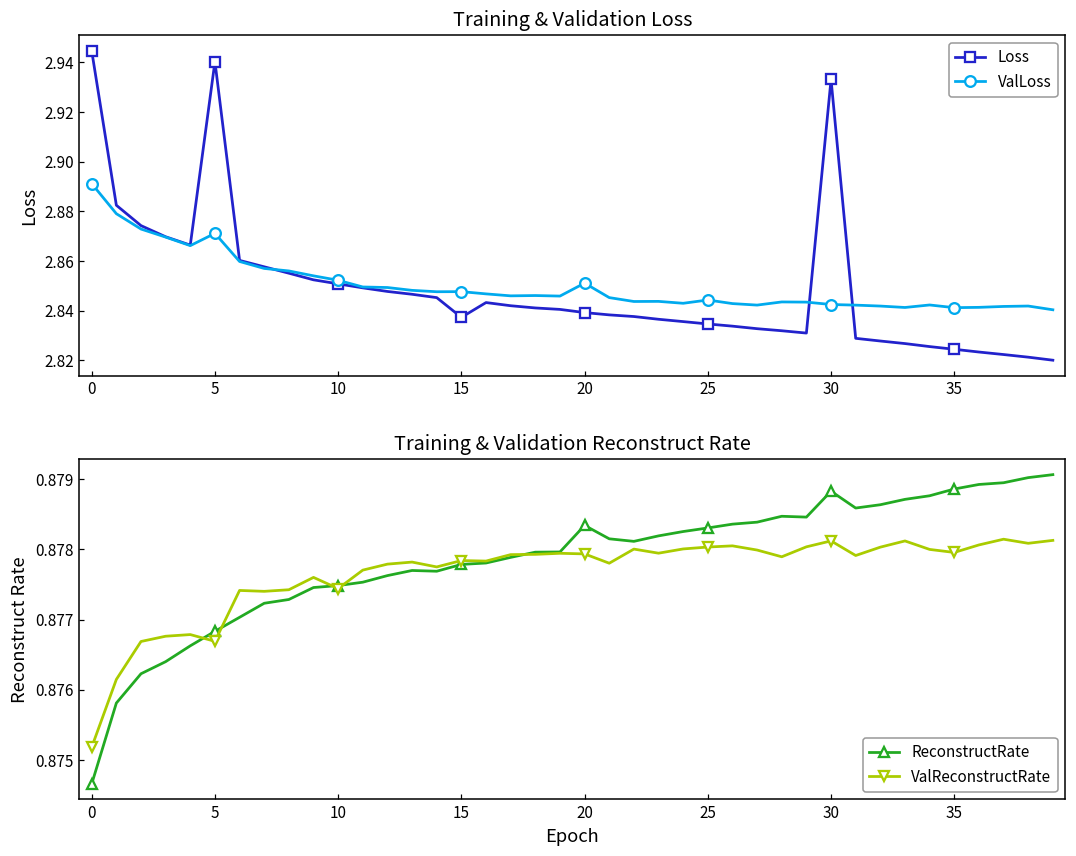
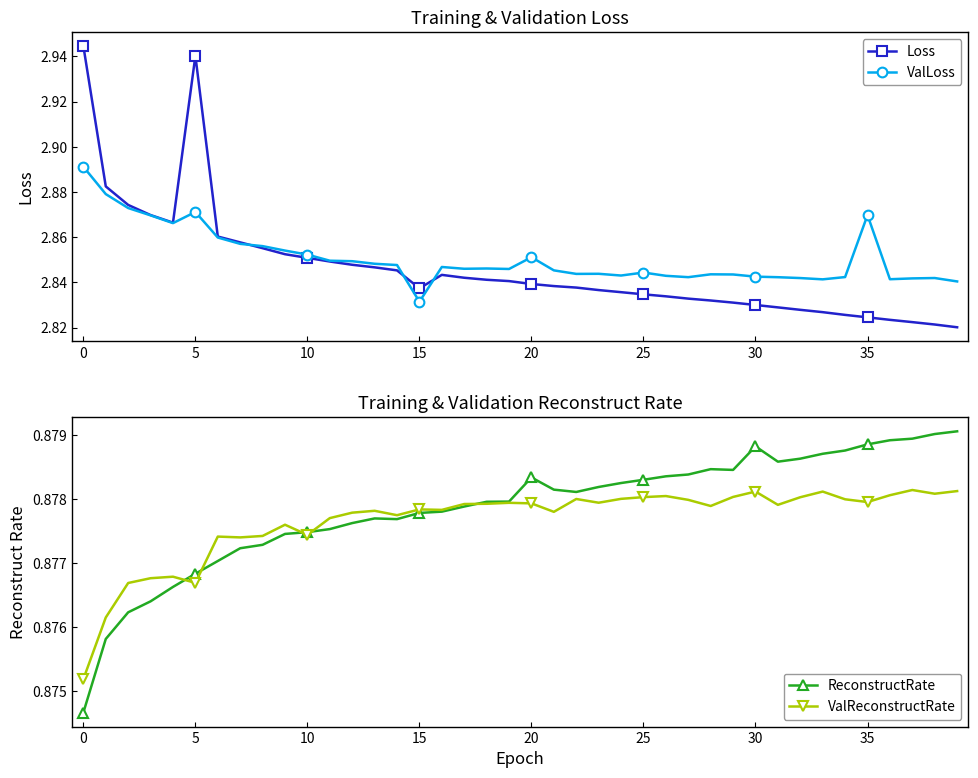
Training & Validation Loss, ValLoss, 15: 2.848 -> 2.831
Training & Validation Loss, Loss, 30: 2.933 -> 2.830
Training & Validation Loss, ValLoss, 35: 2.841 -> 2.870
